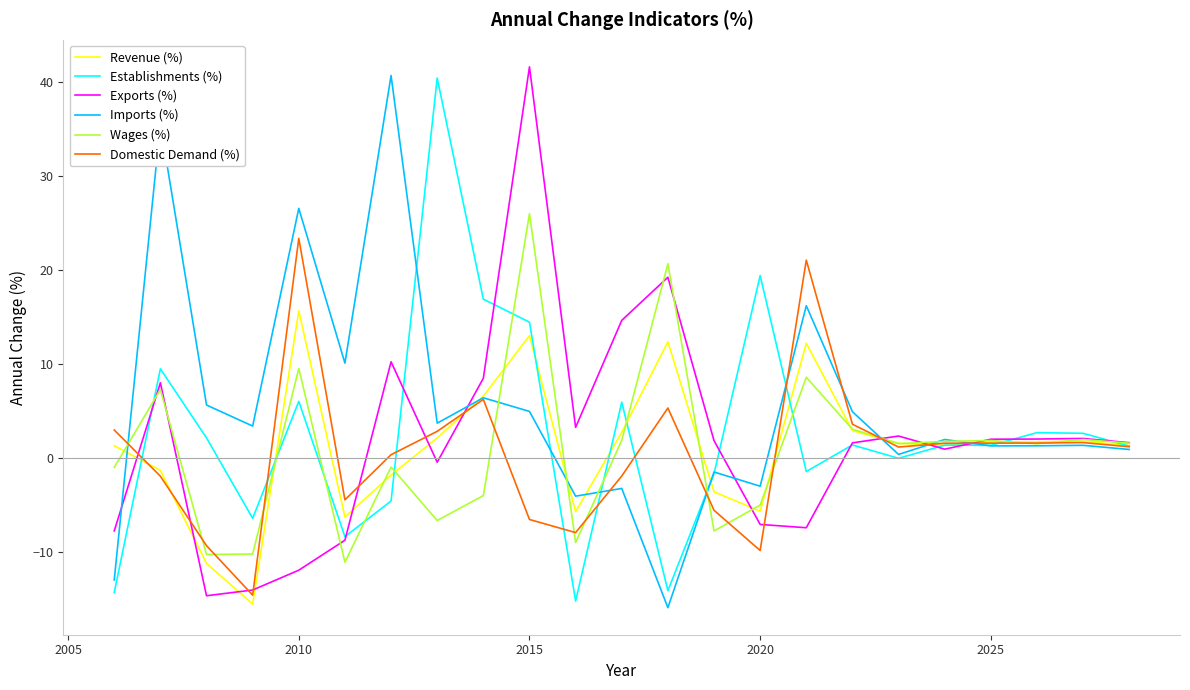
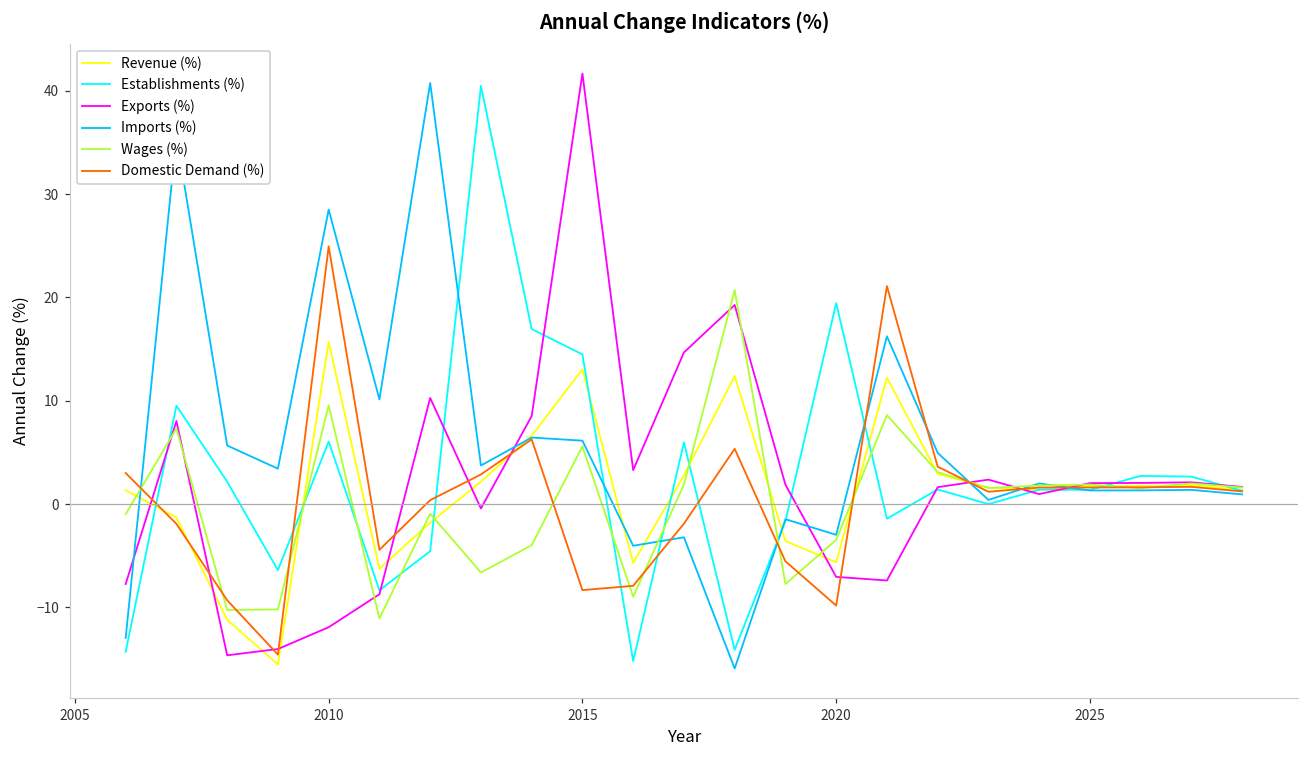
Imports (%), 2010: 27 -> 29
Domestic Demand (%), 2010: 23 -> 25
Imports (%), 2015: 5 -> 6
Wages (%), 2015: 26 -> 6
Domestic Demand (%), 2015: -7 -> -8
Wages (%), 2020: -5 -> -3
